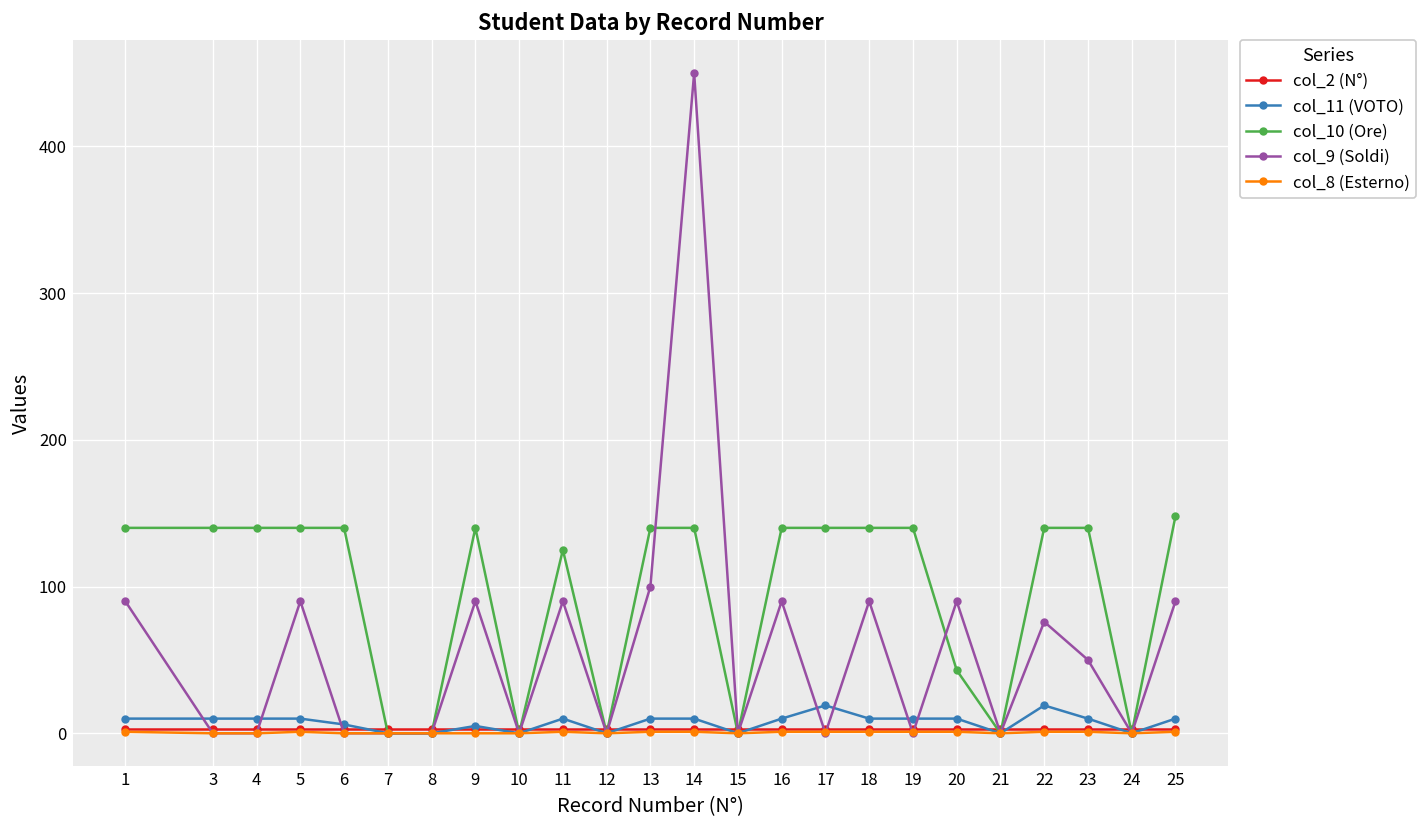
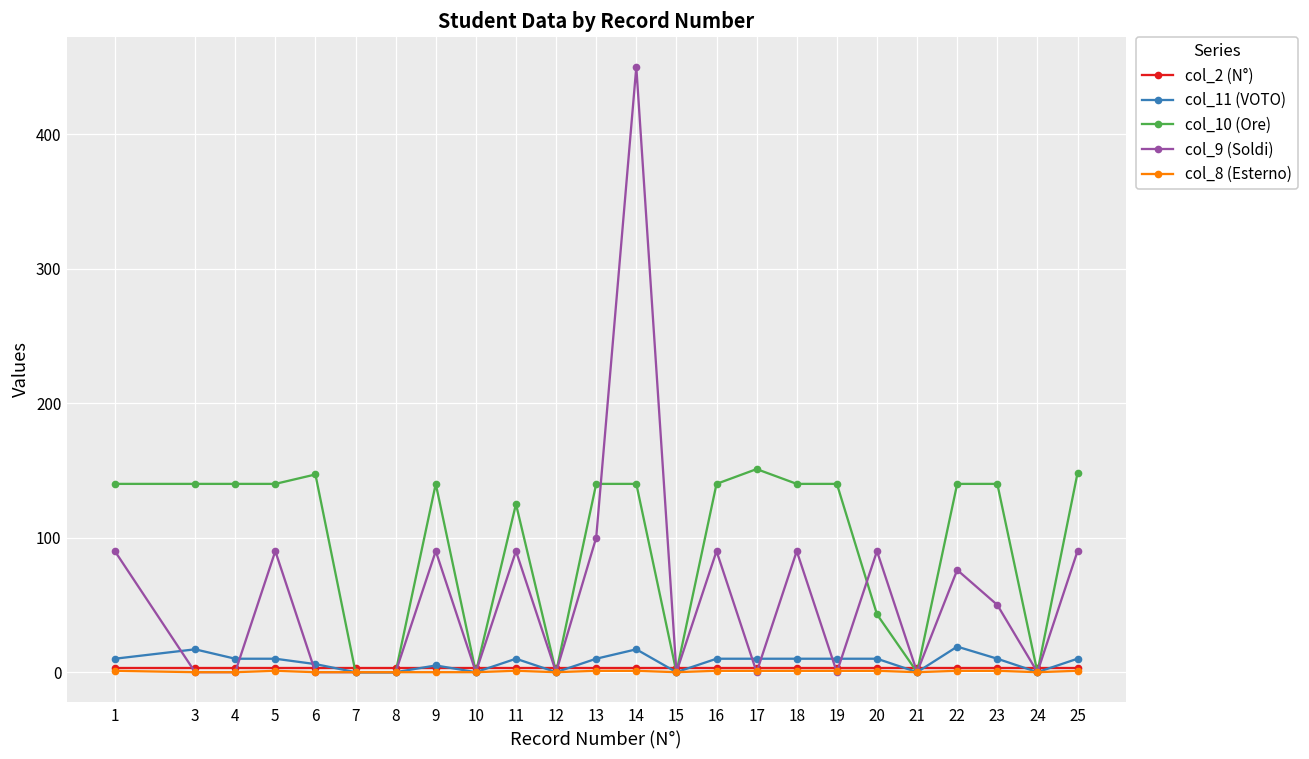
col_11 (VOTO), 3: 10 -> 17
col_10 (Ore), 6: 140 -> 147
col_11 (VOTO), 14: 10 -> 17
col_11 (VOTO), 17: 19 -> 10
col_10 (Ore), 17: 140 -> 151
